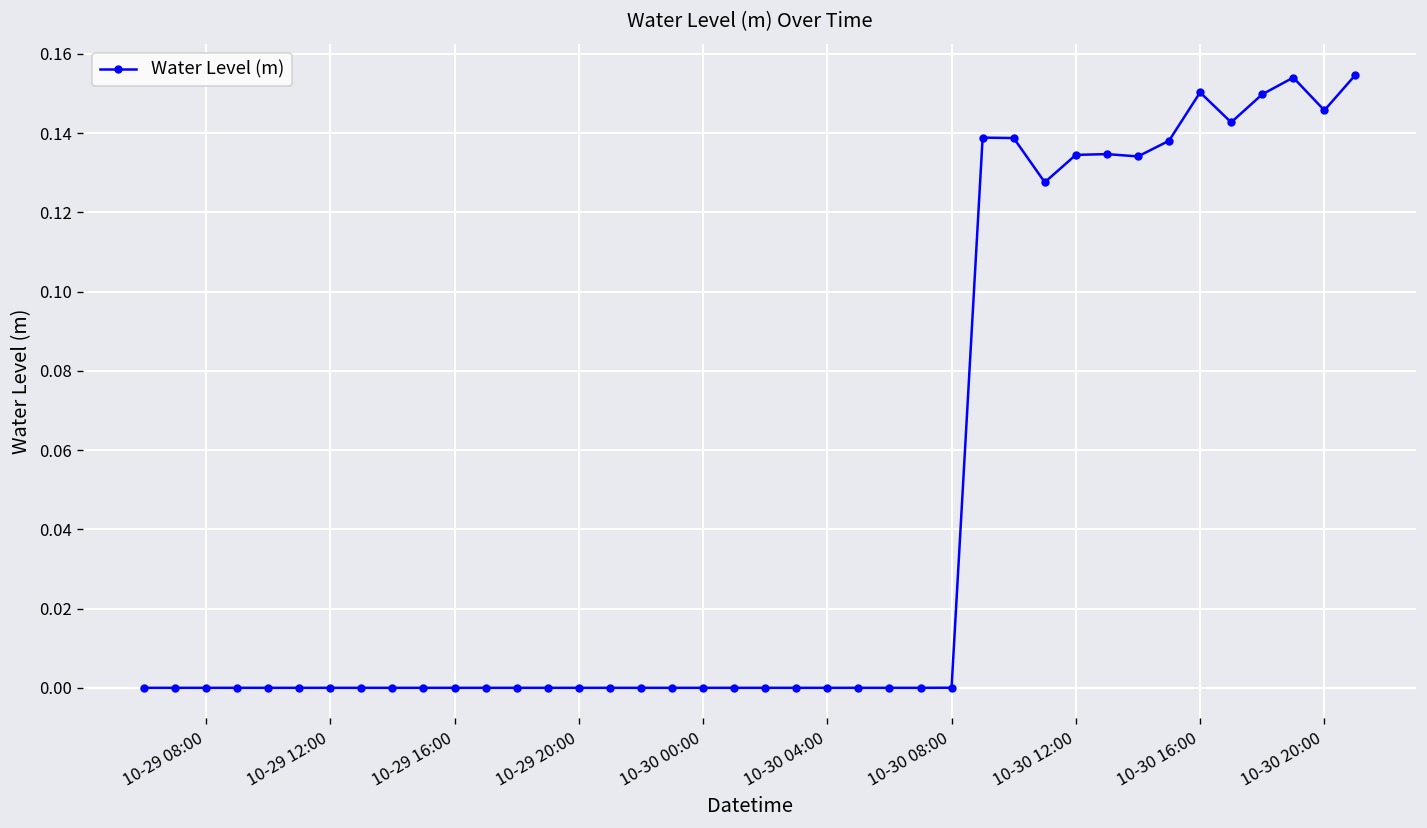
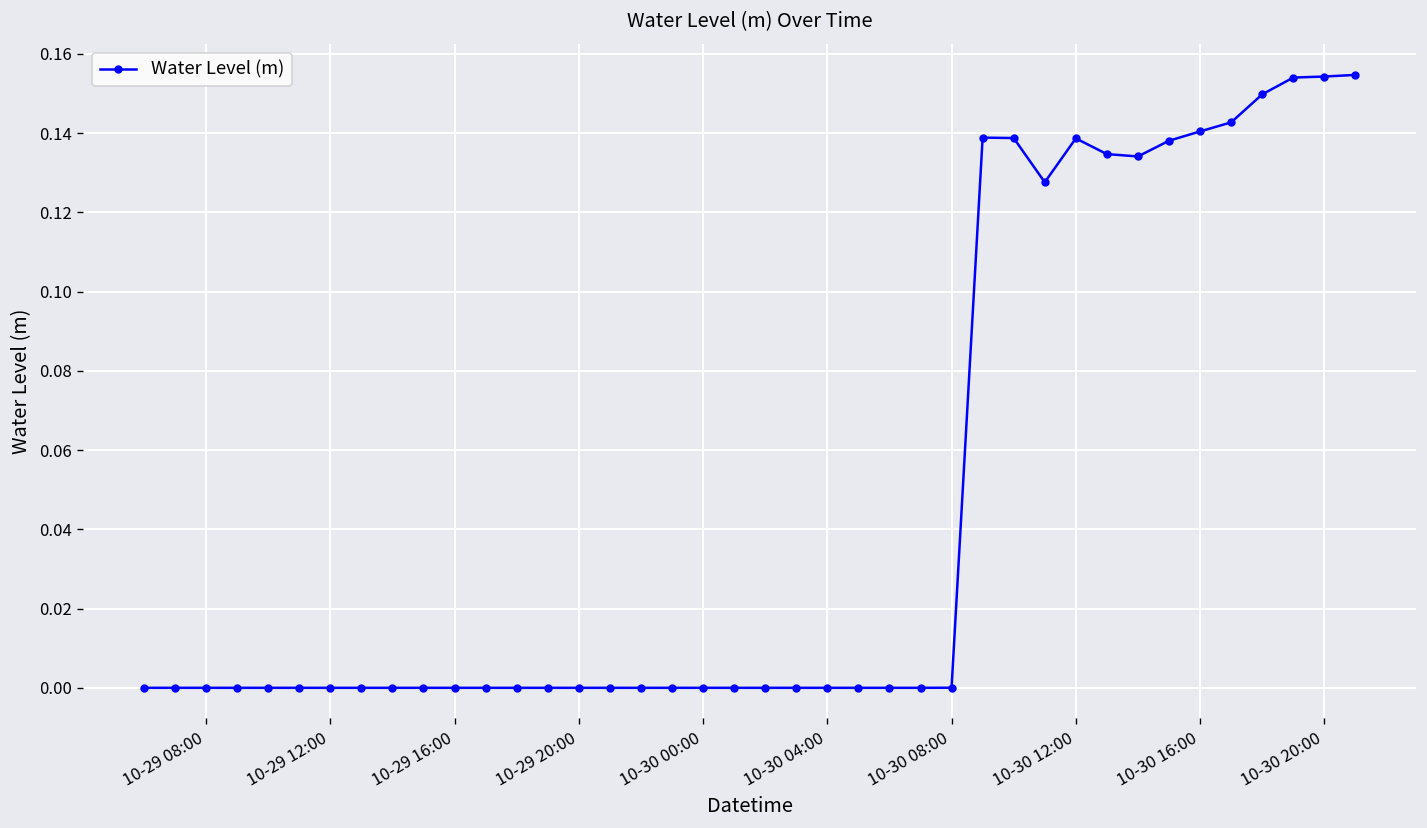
10-30 12:00: 0.135 -> 0.139
10-30 16:00: 0.150 -> 0.140
10-30 20:00: 0.146 -> 0.154
